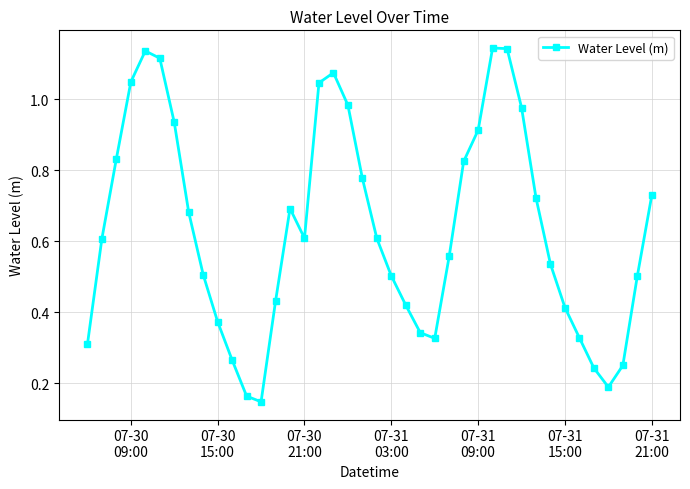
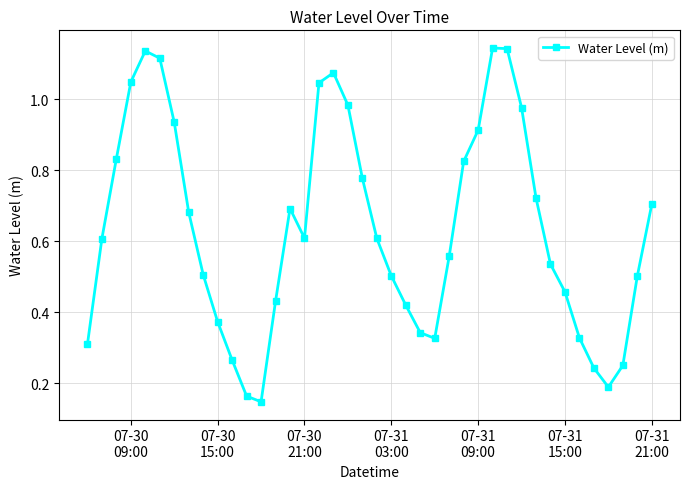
07-31 15:00: 0.41 -> 0.46
07-31 21:00: 0.73 -> 0.70
